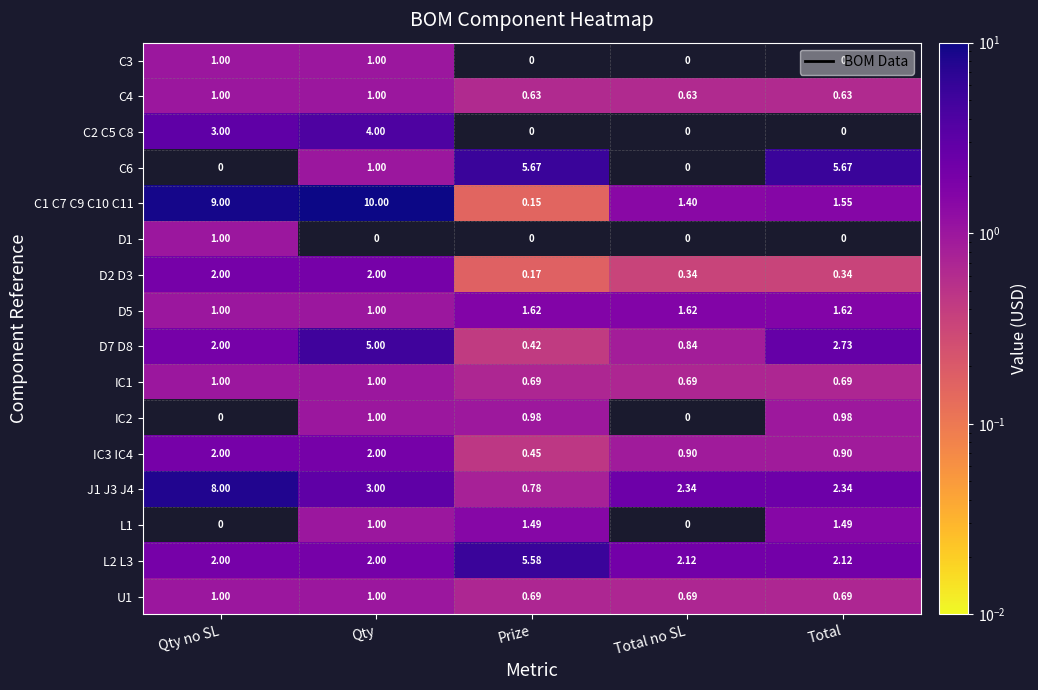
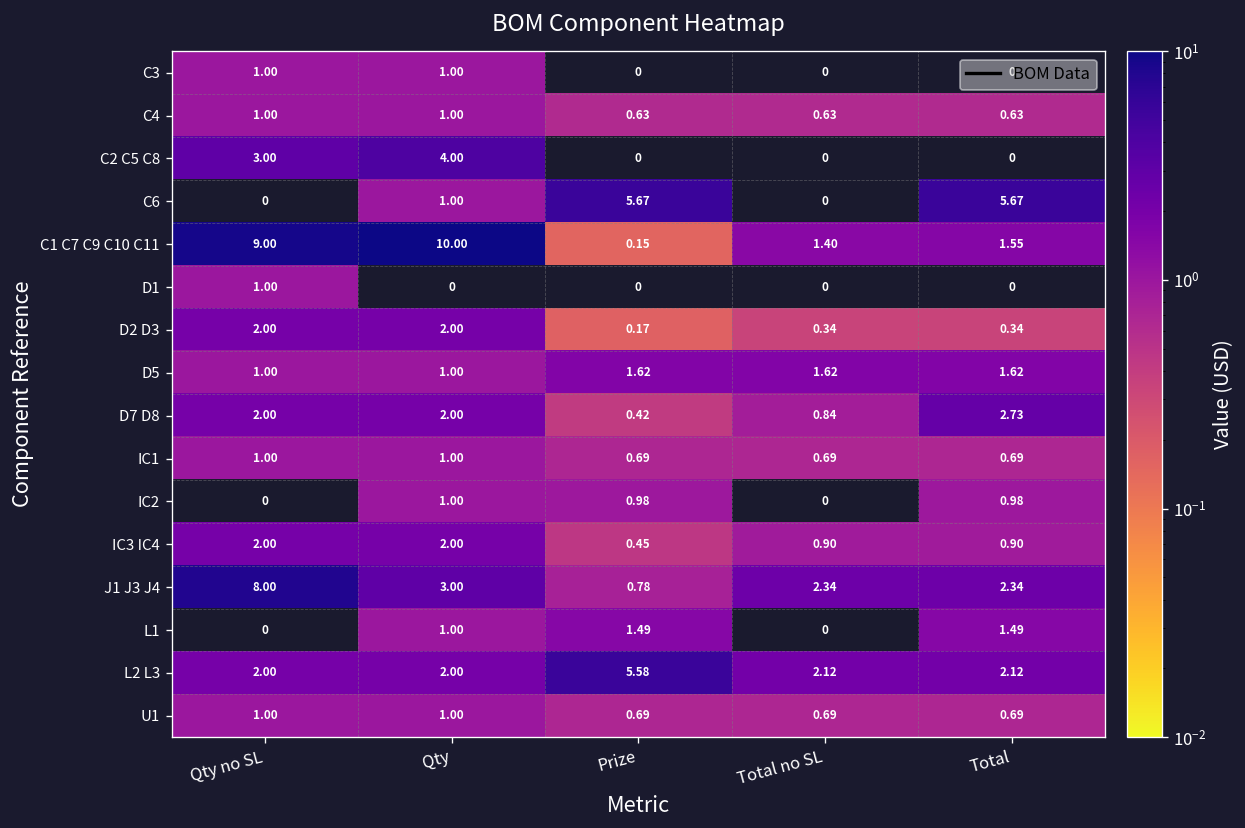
D7 D8, Qty: 5.00 -> 2.00
